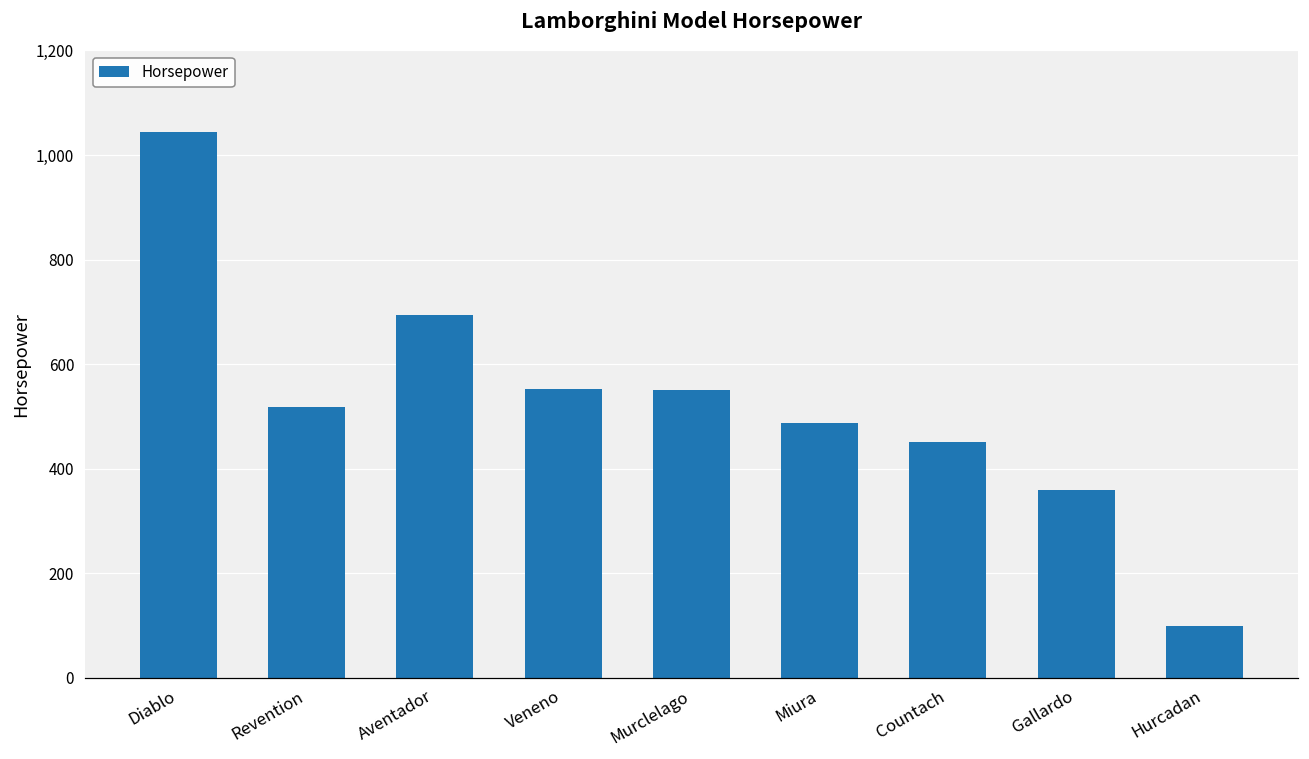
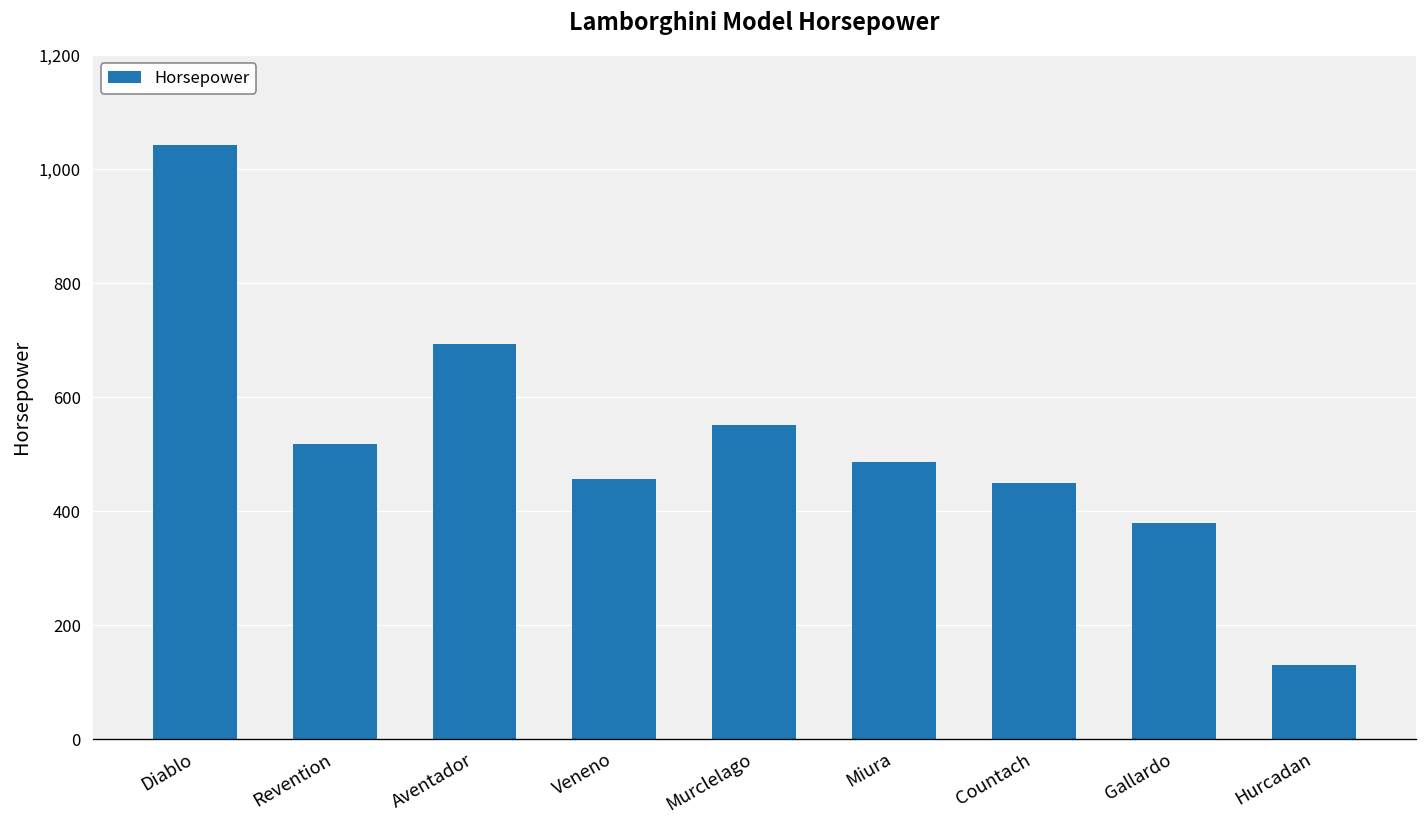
Veneno: 550 -> 460
Gallardo: 360 -> 380
Hurcadan: 100 -> 130
